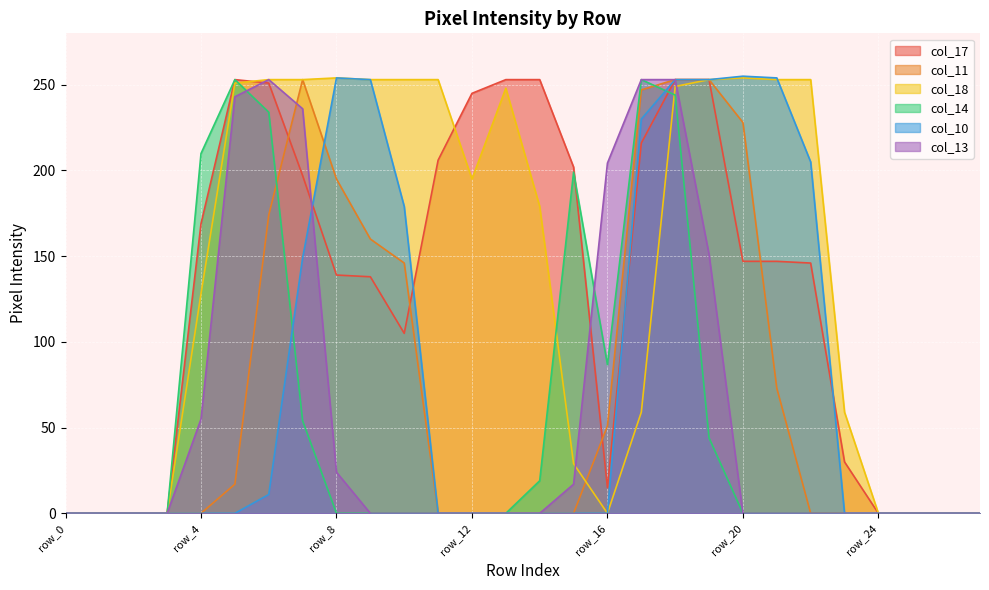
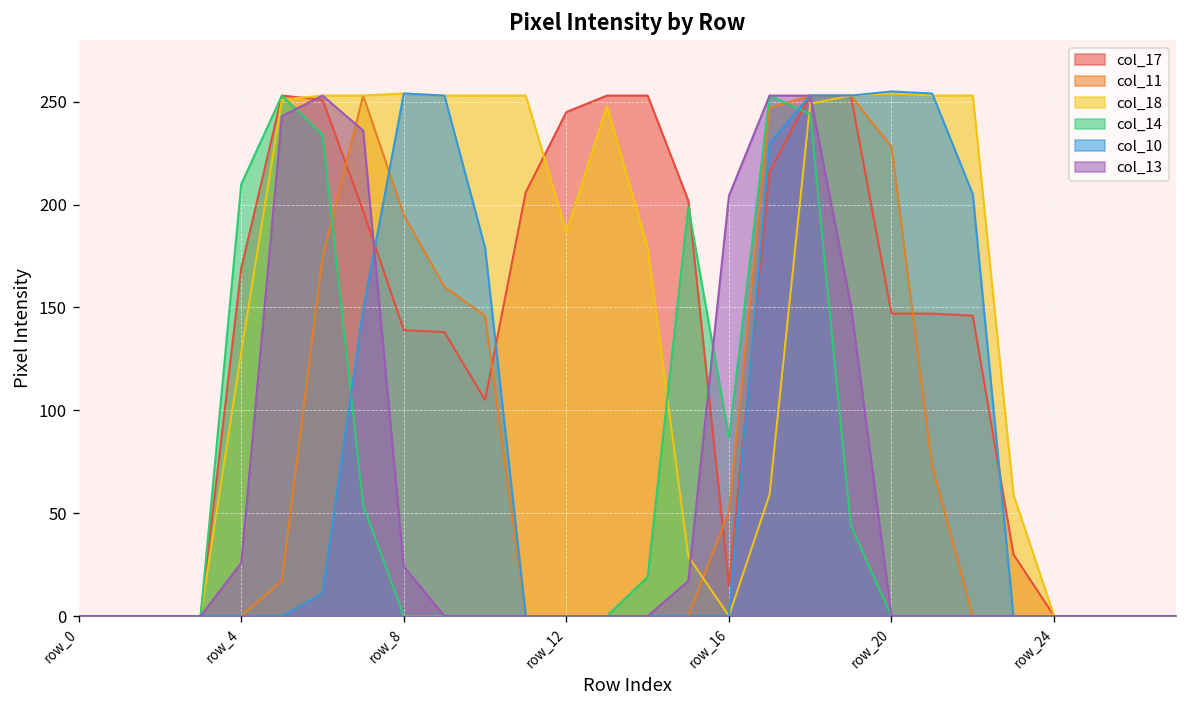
col_13, row_4: 55 -> 26
col_18, row_12: 195 -> 187
